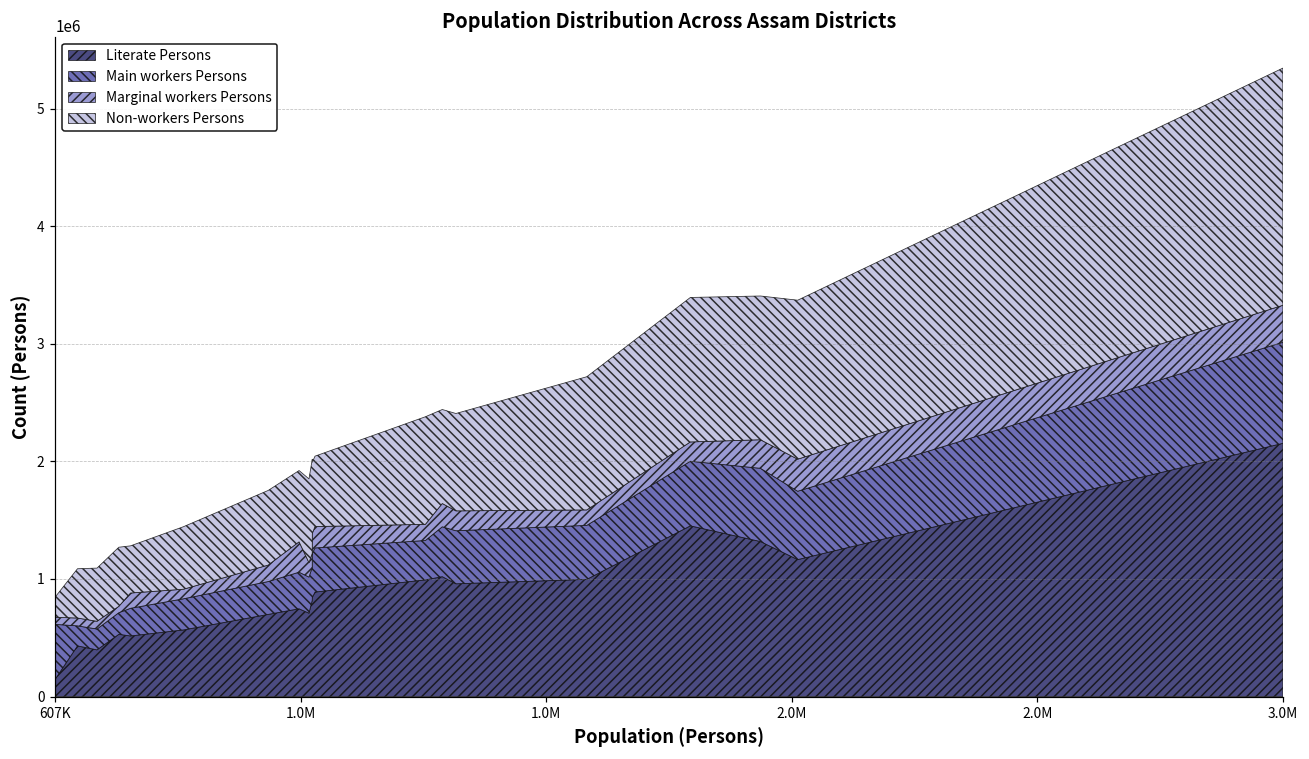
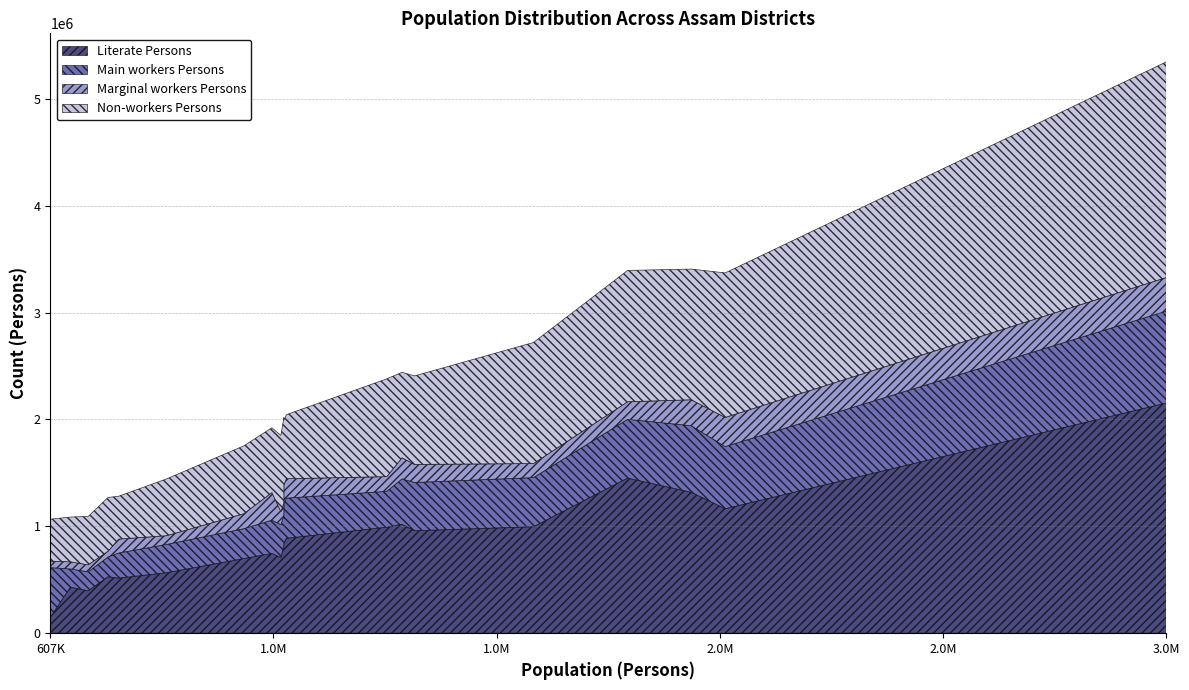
Non-workers Persons, 607K: 170000 -> 390000
